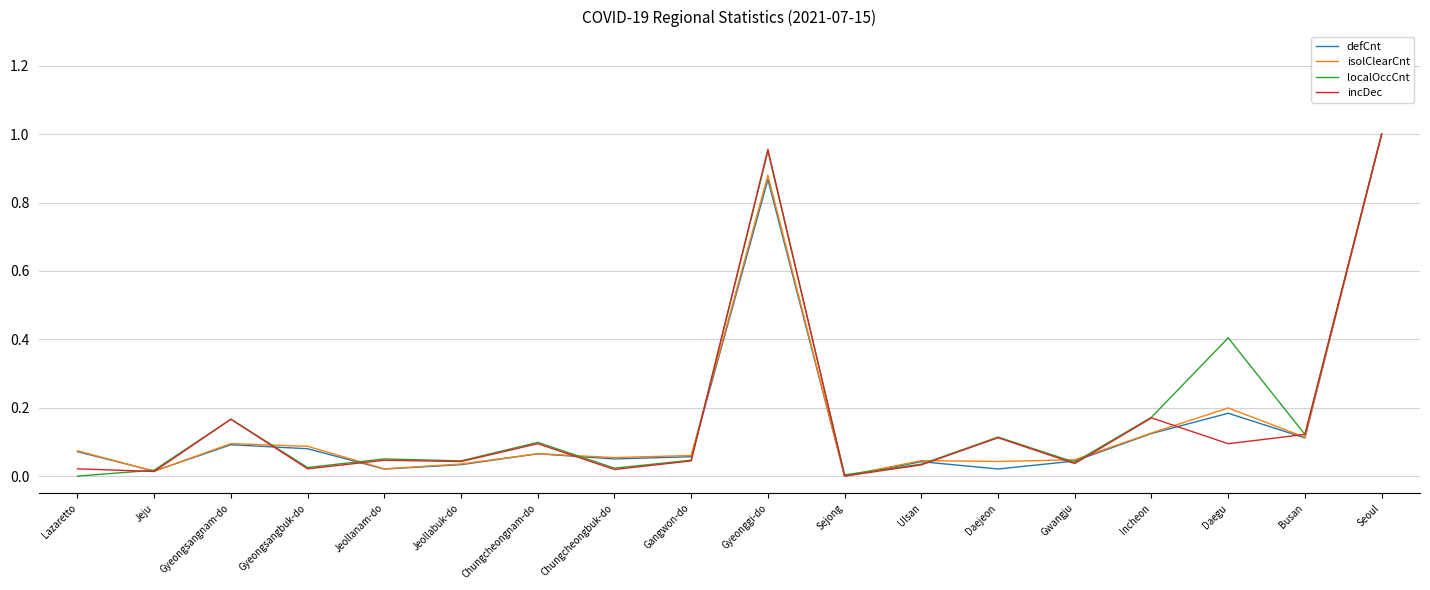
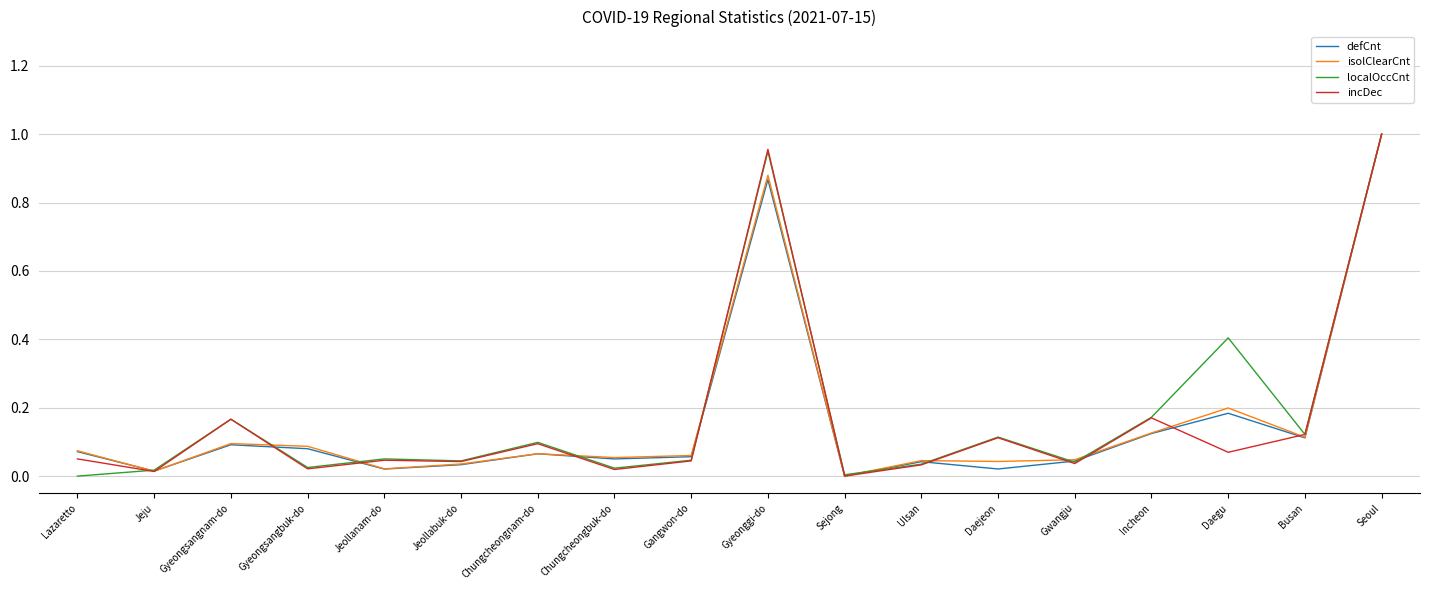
incDec, Lazaretto: 0.02 -> 0.05
incDec, Daegu: 0.09 -> 0.07
